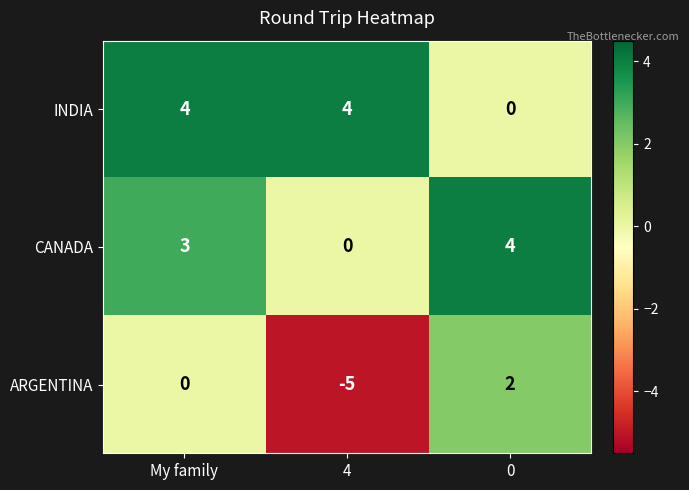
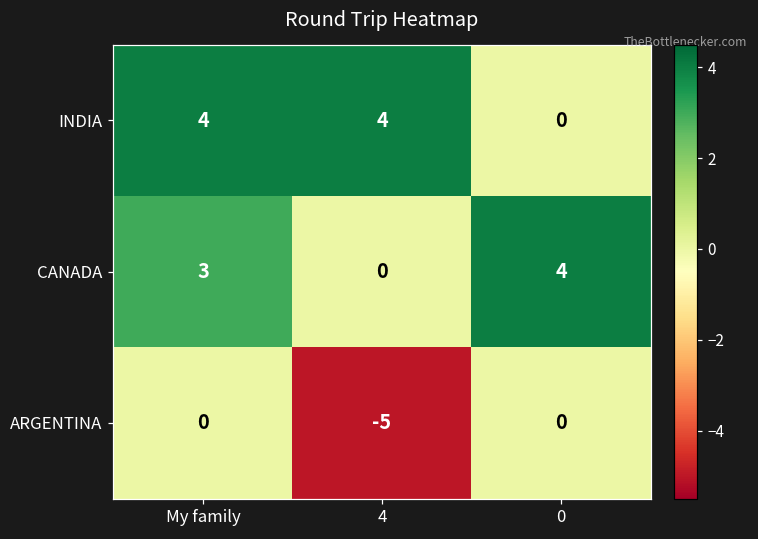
ARGENTINA, 0: 2 -> 0
